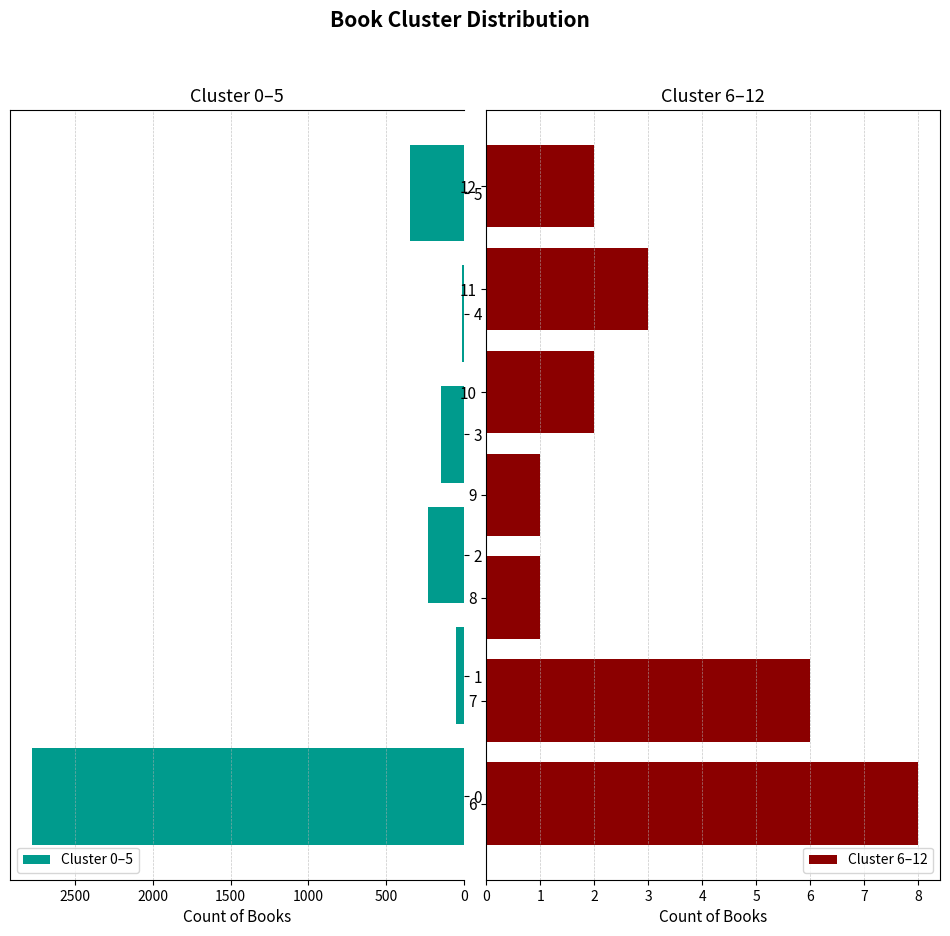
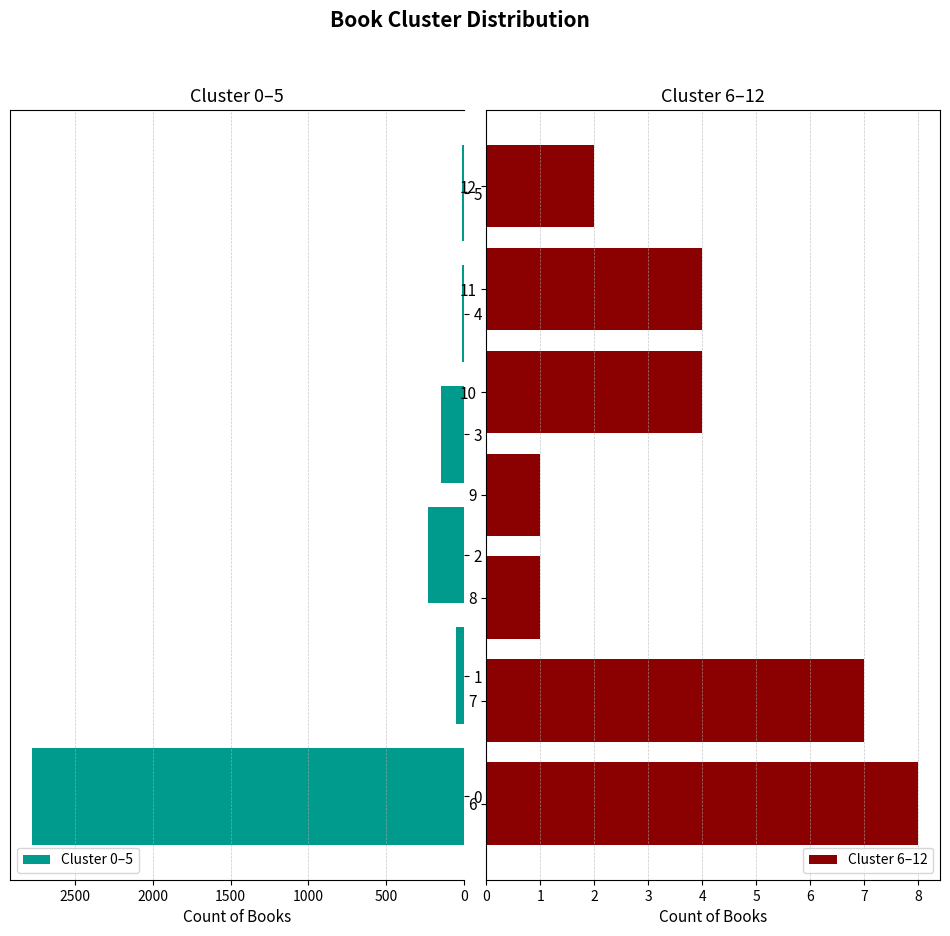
Cluster 0–5, 5: 350 -> 10
Cluster 6–12, 11: 3 -> 4
Cluster 6–12, 10: 2 -> 4
Cluster 6–12, 7: 6 -> 7
